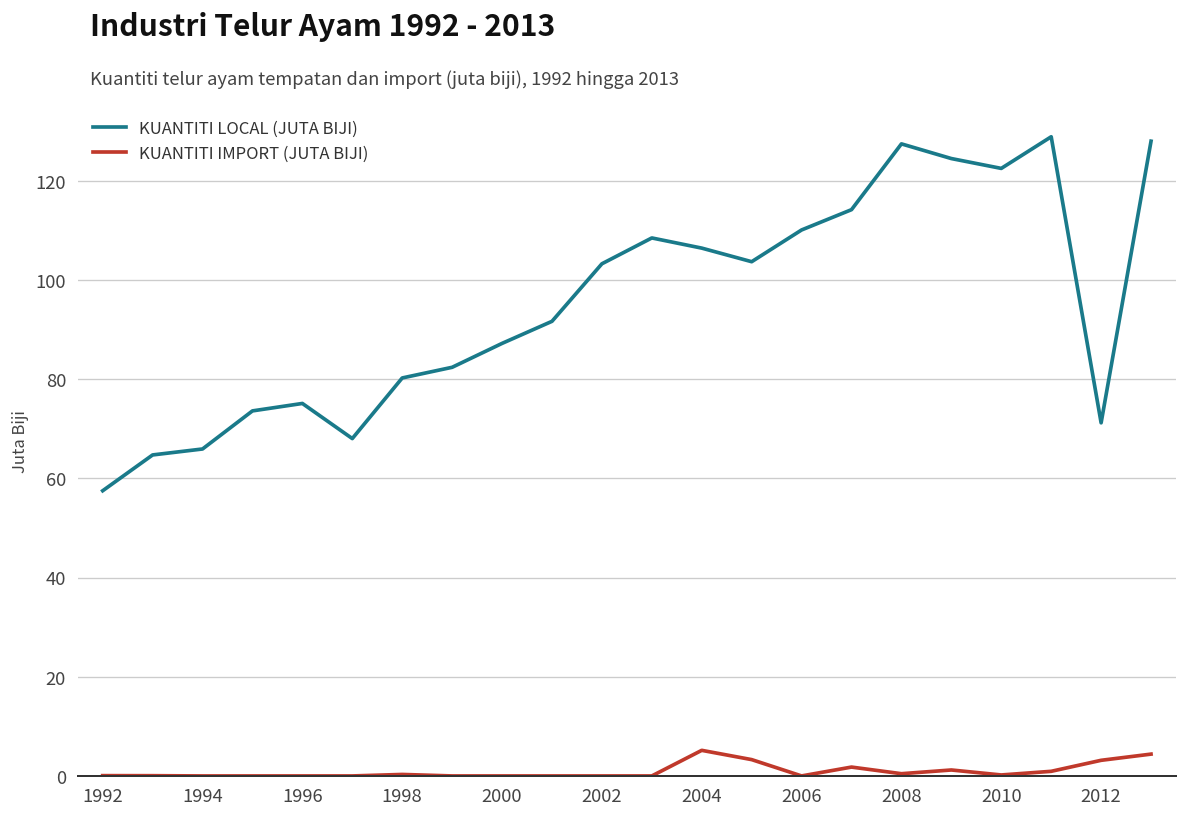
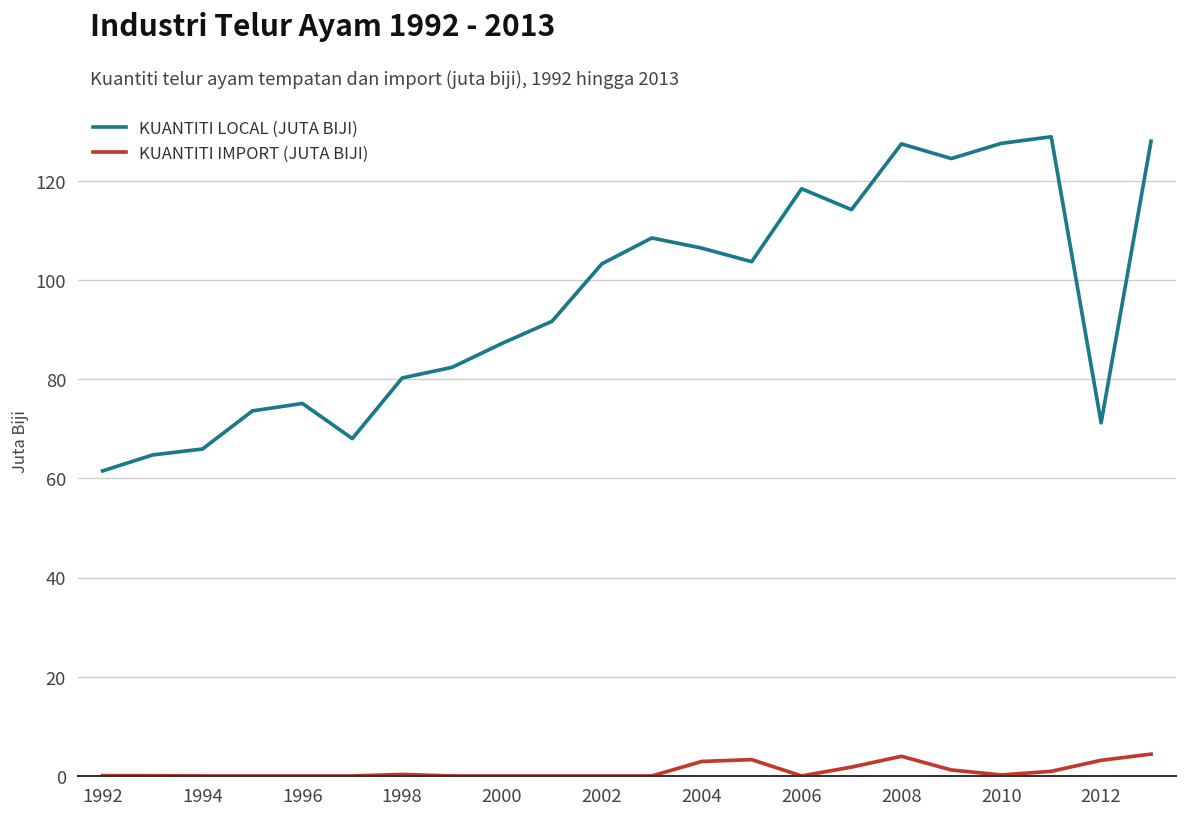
KUANTITI LOCAL (JUTA BIJI), 1992: 58 -> 62
KUANTITI IMPORT (JUTA BIJI), 2004: 5 -> 3
KUANTITI LOCAL (JUTA BIJI), 2006: 110 -> 118
KUANTITI IMPORT (JUTA BIJI), 2008: 0 -> 4
KUANTITI LOCAL (JUTA BIJI), 2010: 122 -> 128
